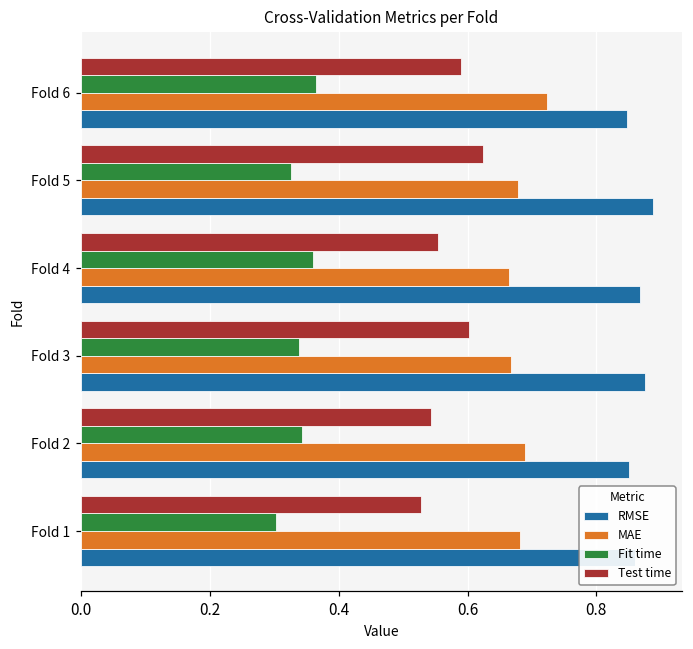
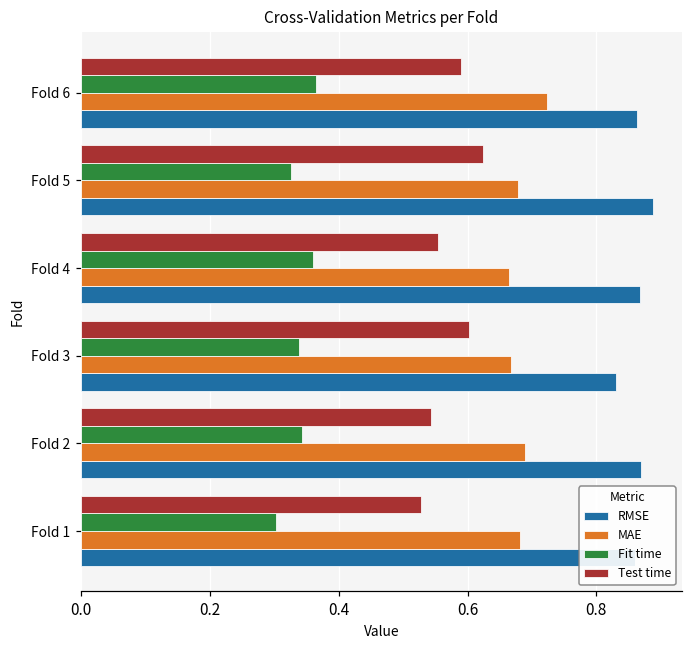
RMSE, Fold 6: 0.85 -> 0.86
RMSE, Fold 3: 0.88 -> 0.83
RMSE, Fold 2: 0.85 -> 0.87
